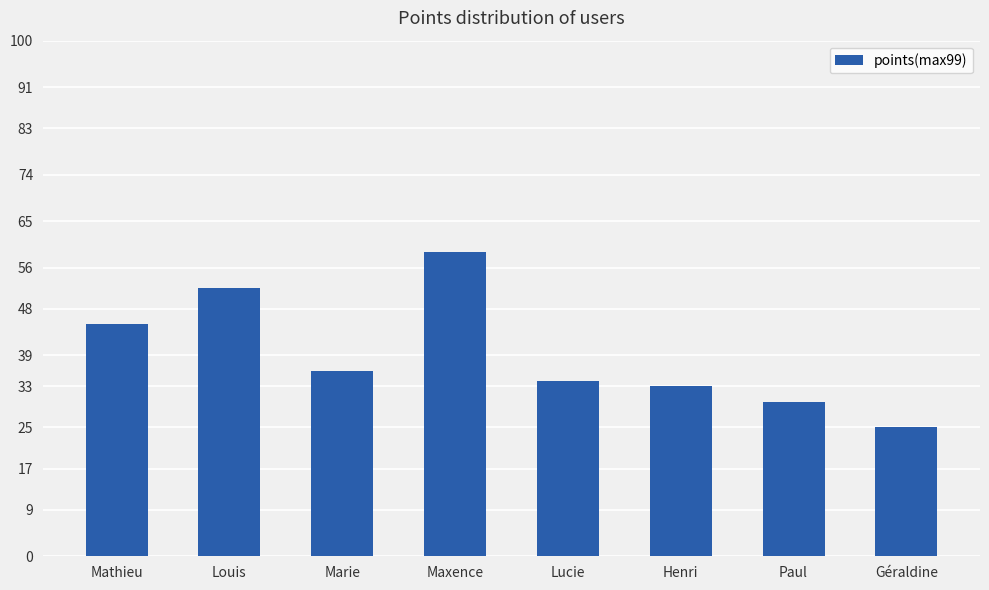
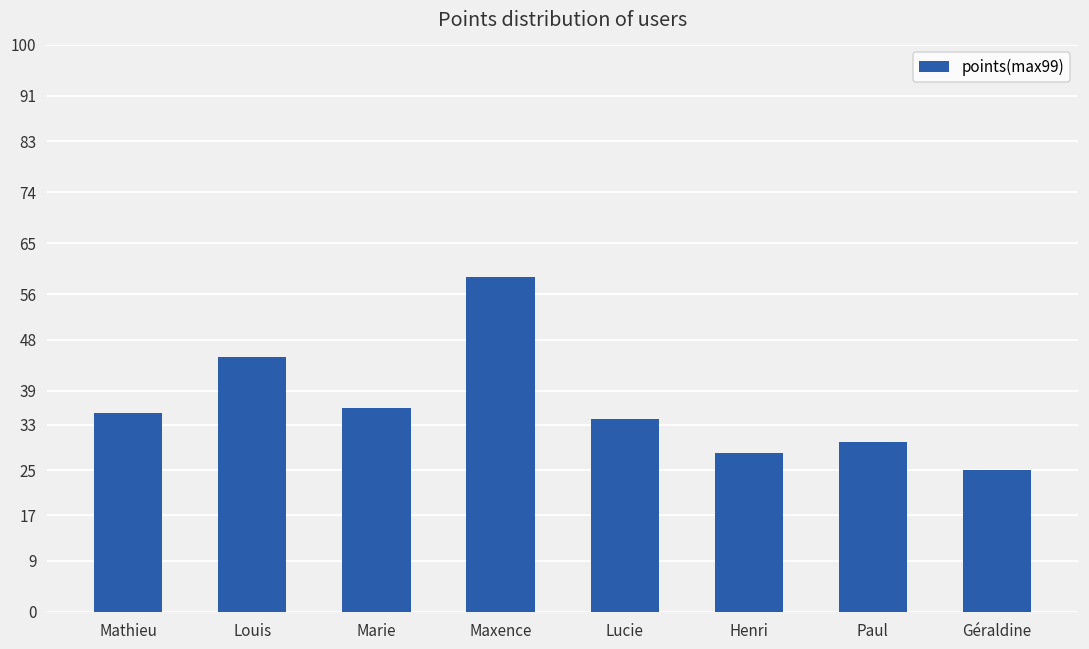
Mathieu: 45 -> 35
Louis: 52 -> 45
Henri: 33 -> 28
